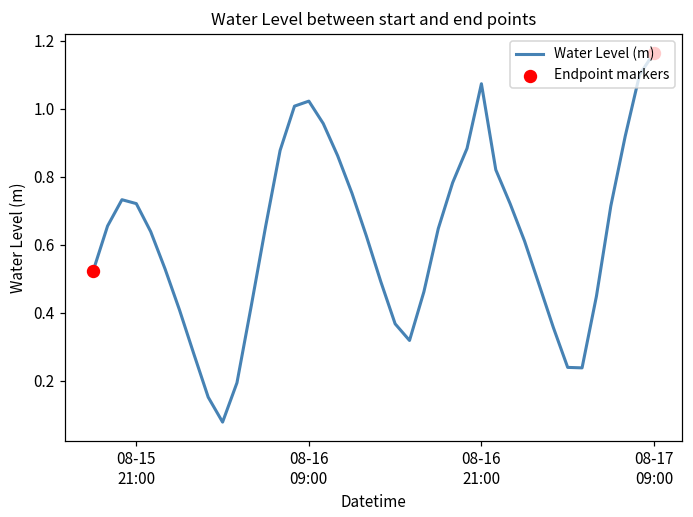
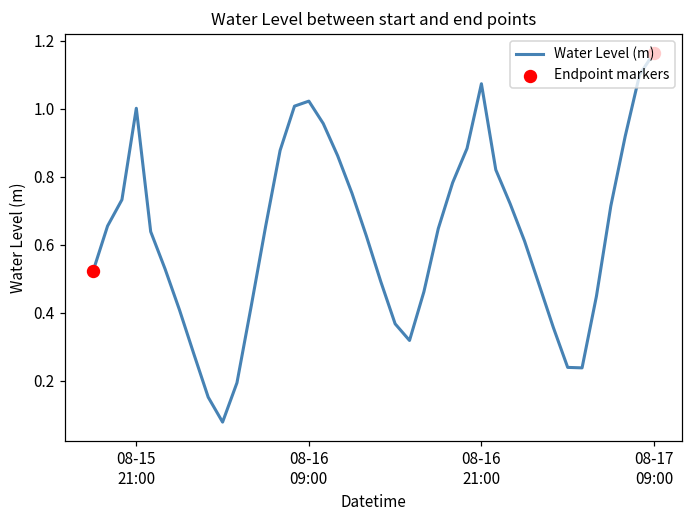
Water Level (m), 08-15 21:00: 0.72 -> 1.00
